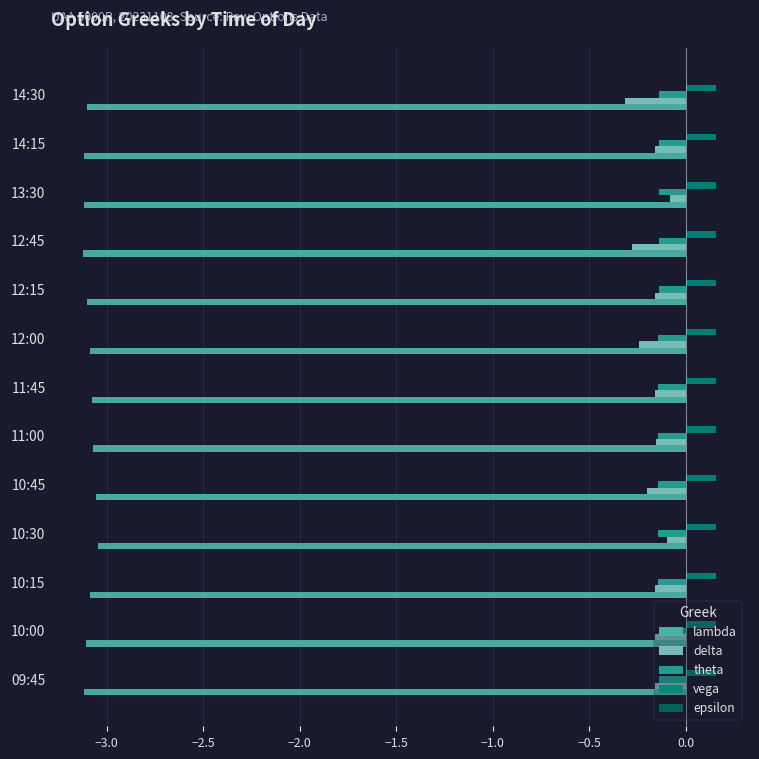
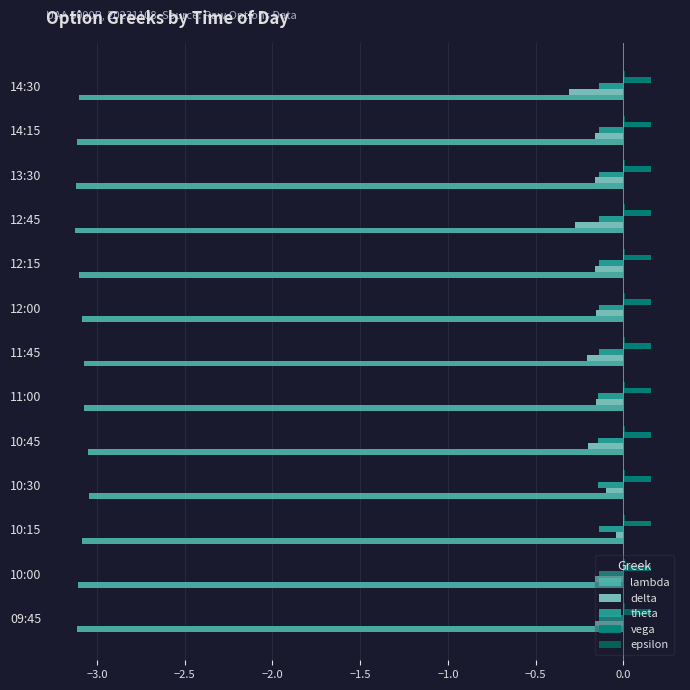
delta, 13:30: -0.08 -> -0.16
delta, 12:00: -0.24 -> -0.16
delta, 11:45: -0.16 -> -0.21
delta, 10:15: -0.16 -> -0.04
